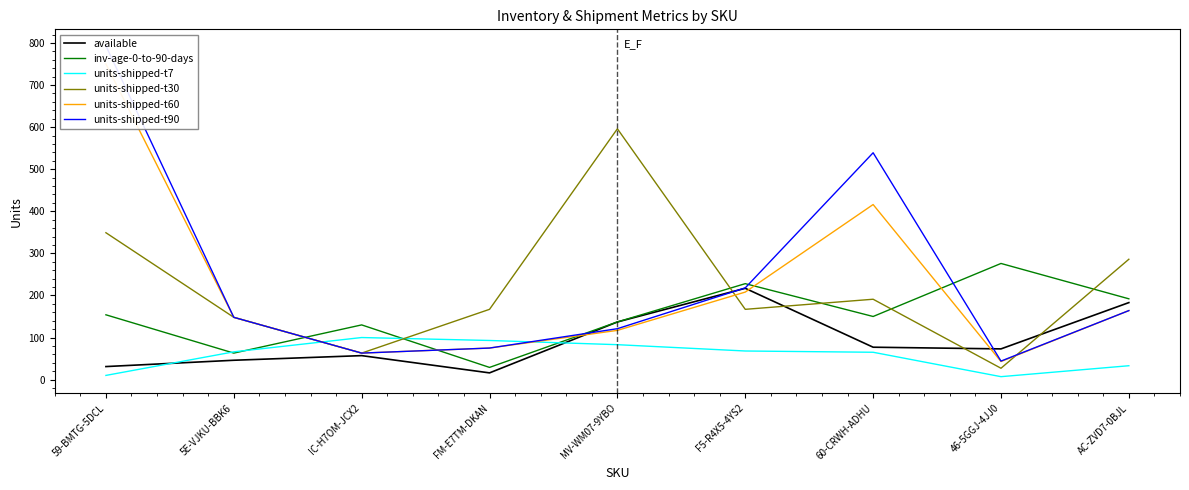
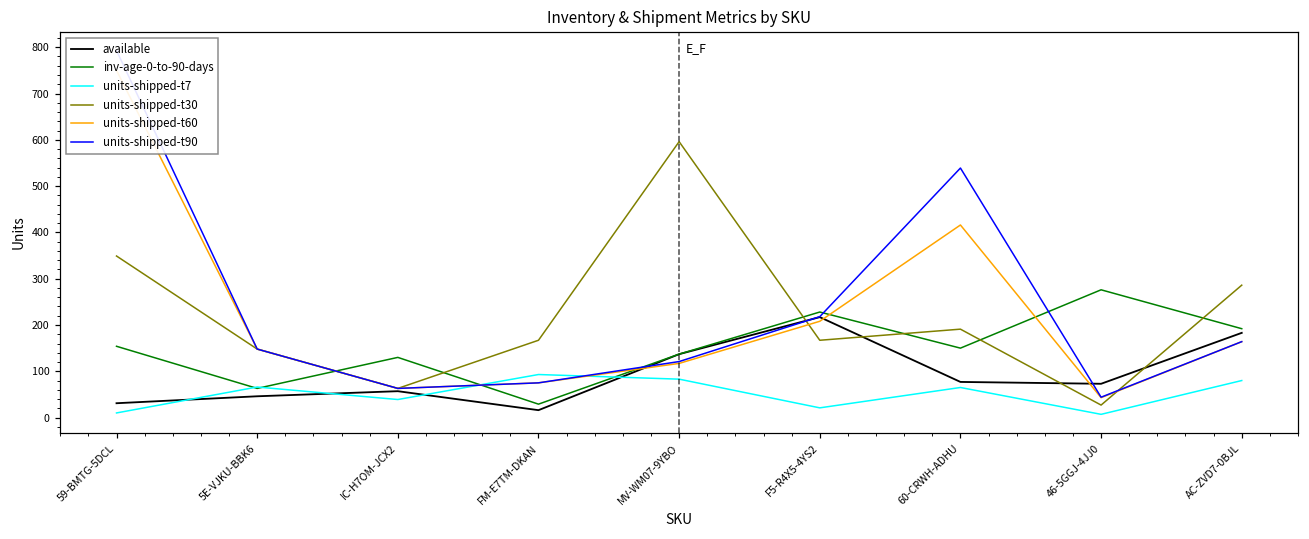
units-shipped-t7, IC-H7OM-JCX2: 100 -> 40
units-shipped-t7, F5-R4X5-4YS2: 70 -> 20
units-shipped-t7, AC-ZVD7-0BJL: 30 -> 80
